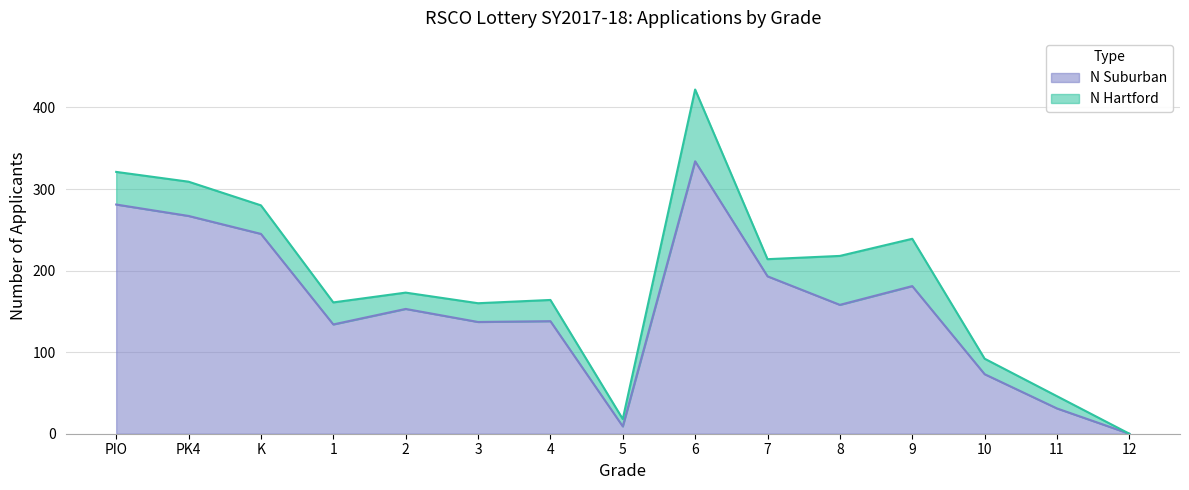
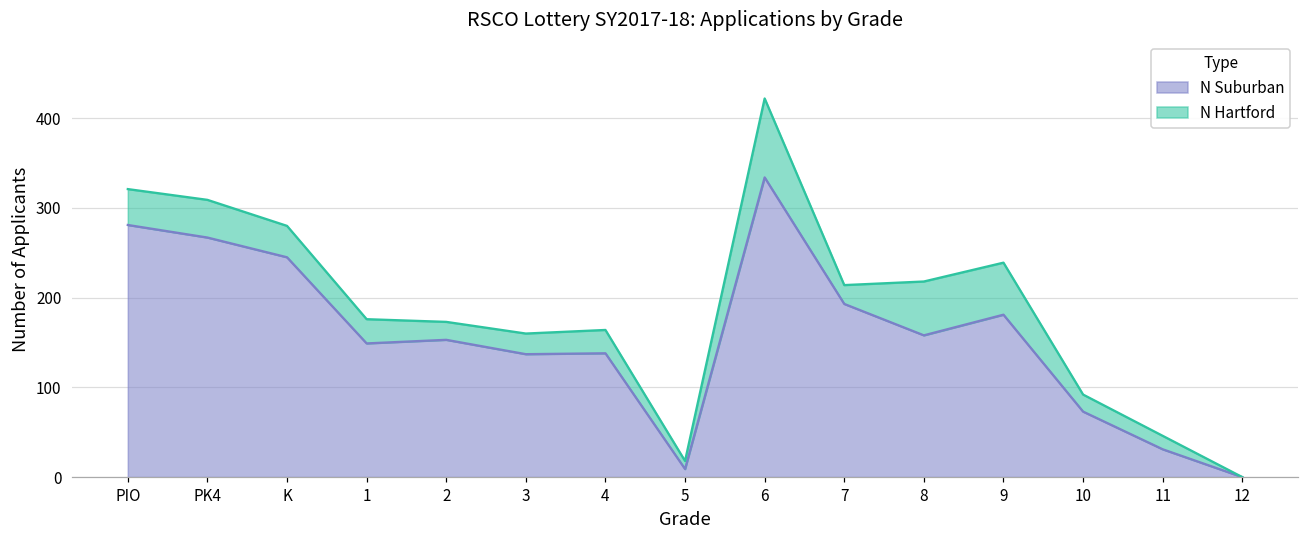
N Suburban, 1: 130 -> 150
